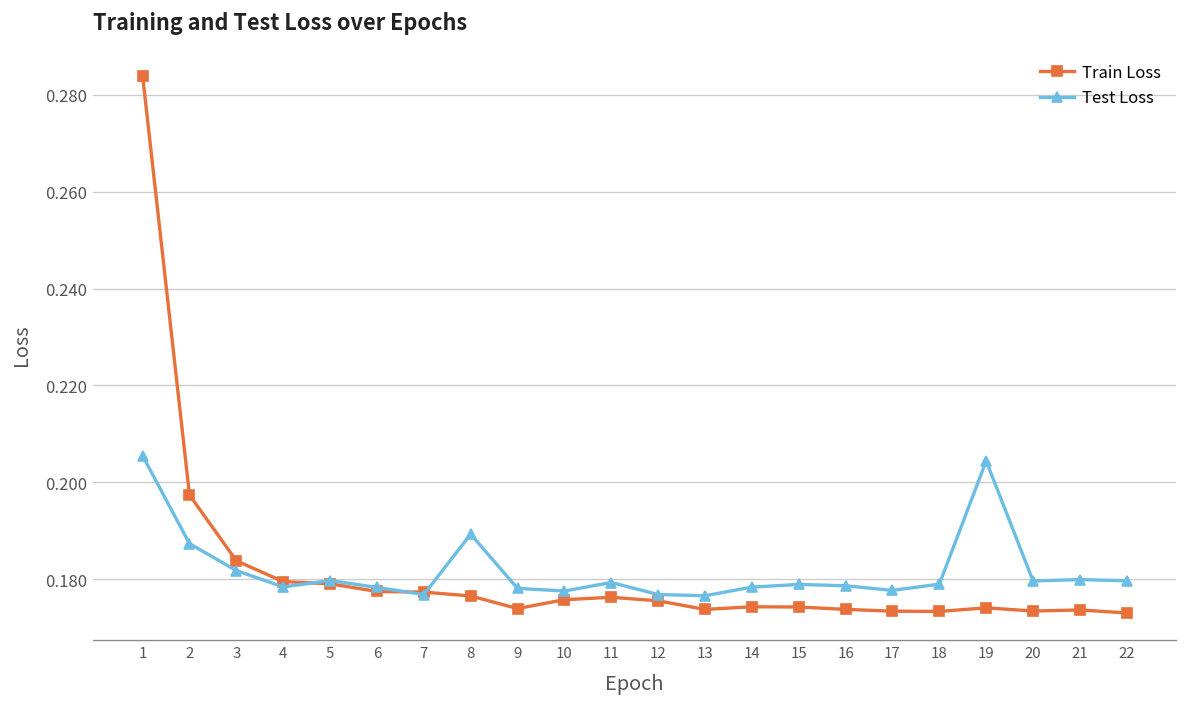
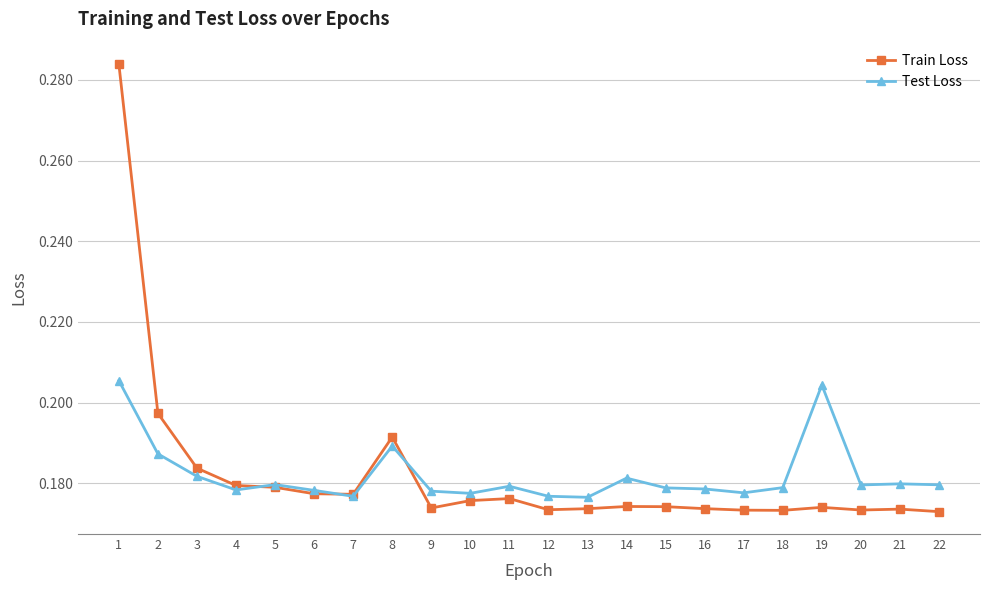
Train Loss, 8: 0.177 -> 0.191
Train Loss, 12: 0.176 -> 0.173
Test Loss, 14: 0.178 -> 0.181
